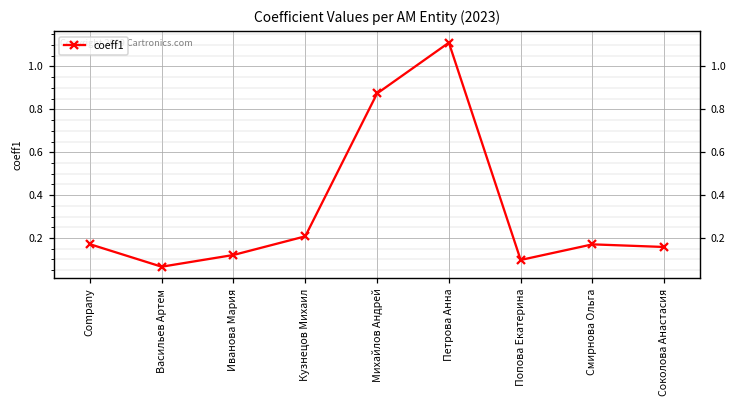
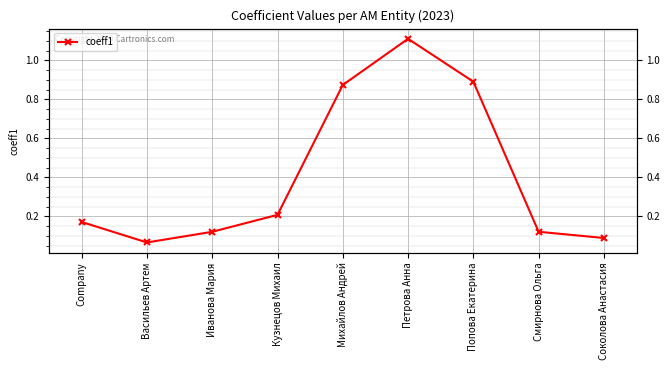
Попова Екатерина: 0.10 -> 0.89
Смирнова Ольга: 0.17 -> 0.12
Соколова Анастасия: 0.16 -> 0.09
